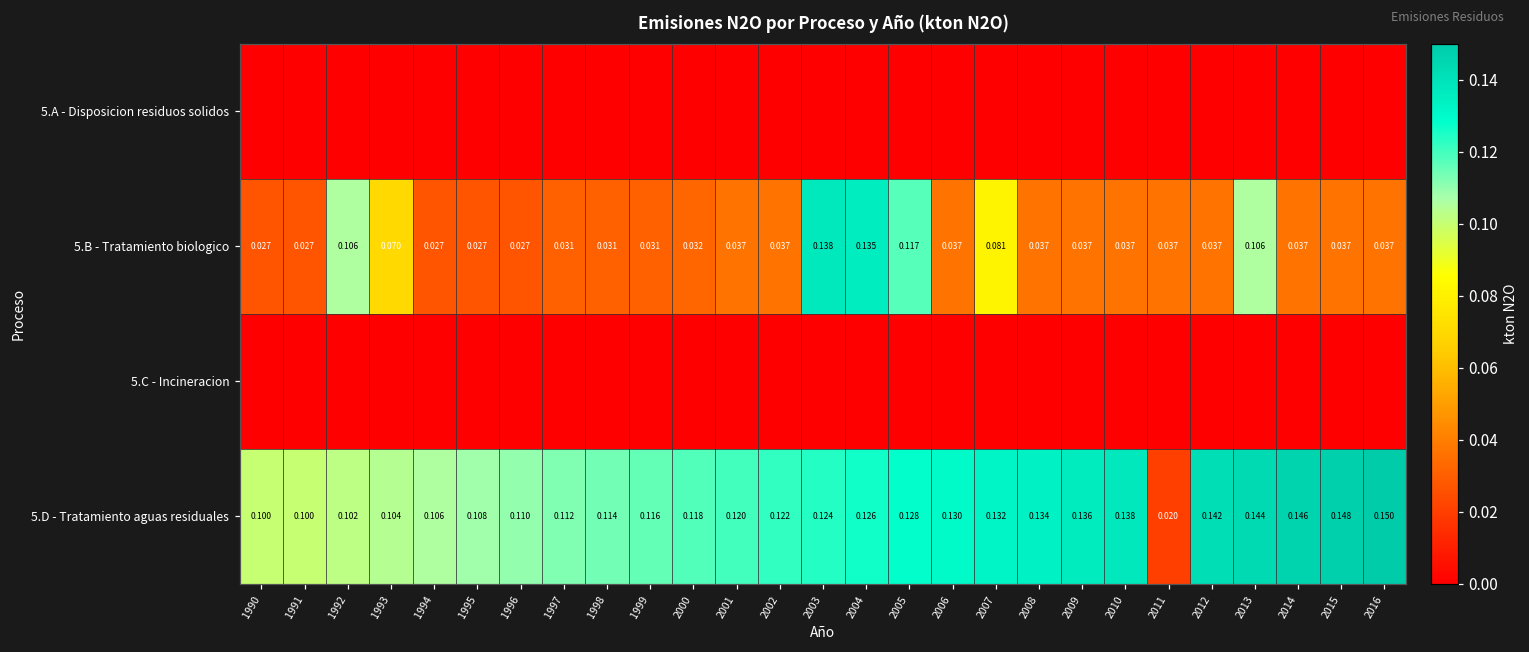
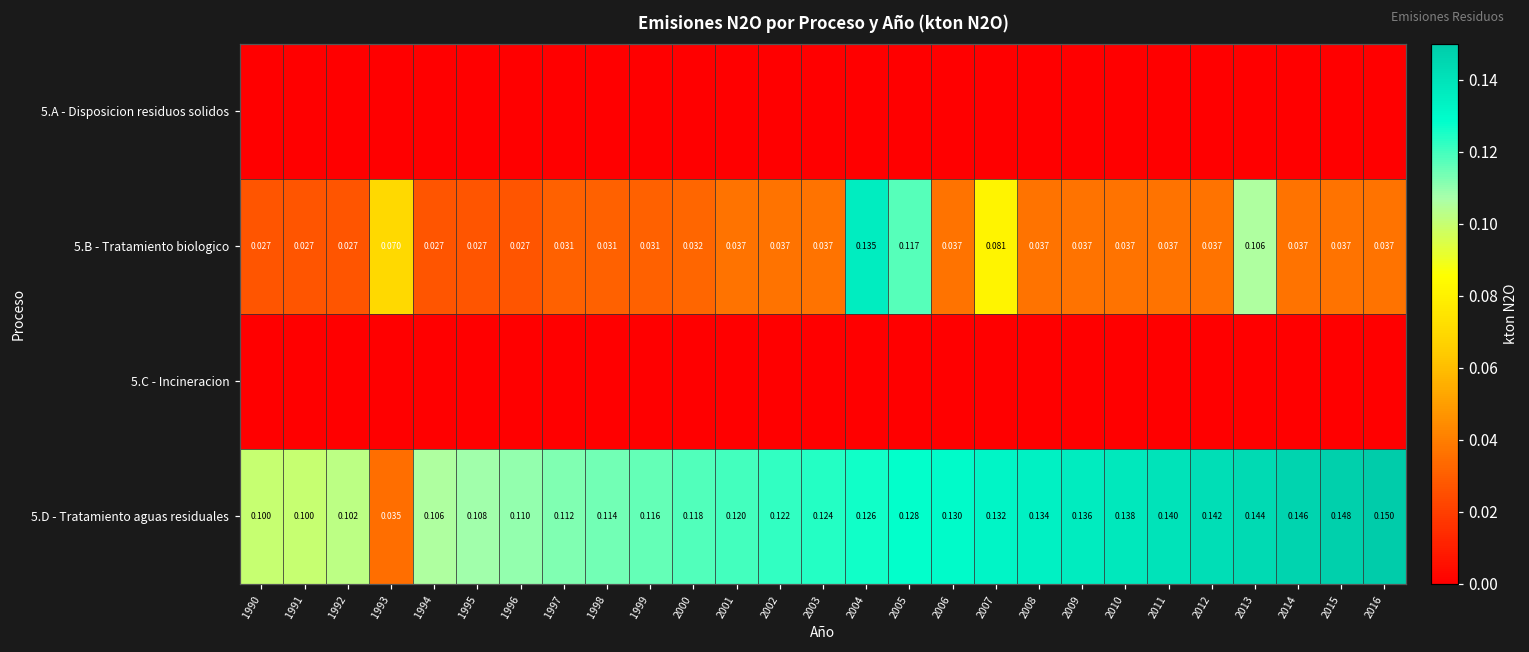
5.B - Tratamiento biologico, 1992: 0.106 -> 0.027
5.B - Tratamiento biologico, 2003: 0.138 -> 0.037
5.D - Tratamiento aguas residuales, 1993: 0.104 -> 0.035
5.D - Tratamiento aguas residuales, 2011: 0.020 -> 0.140
